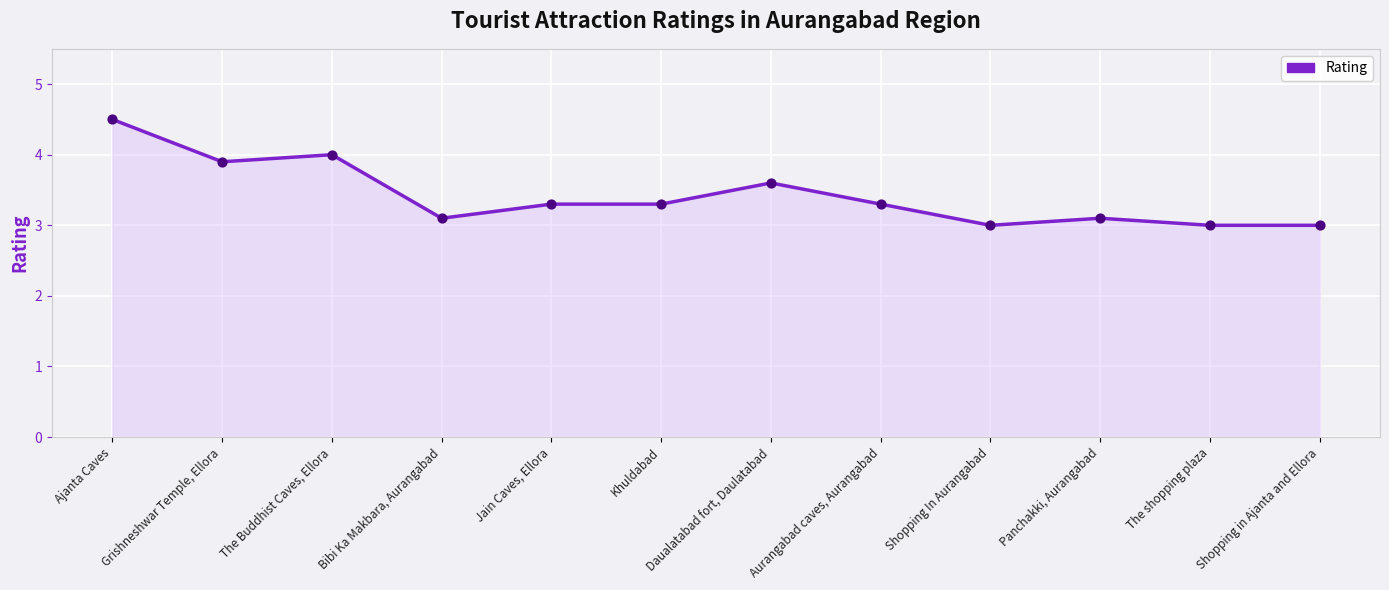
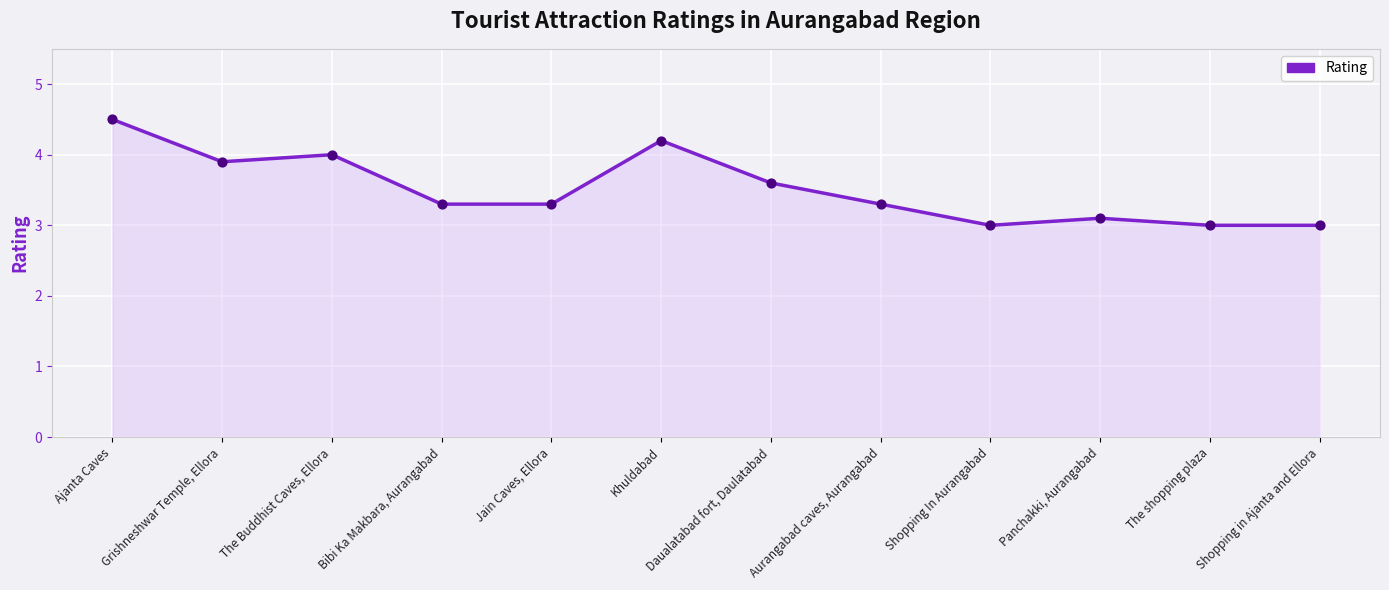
Bibi Ka Makbara, Aurangabad: 3.1 -> 3.3
Khuldabad: 3.3 -> 4.2
